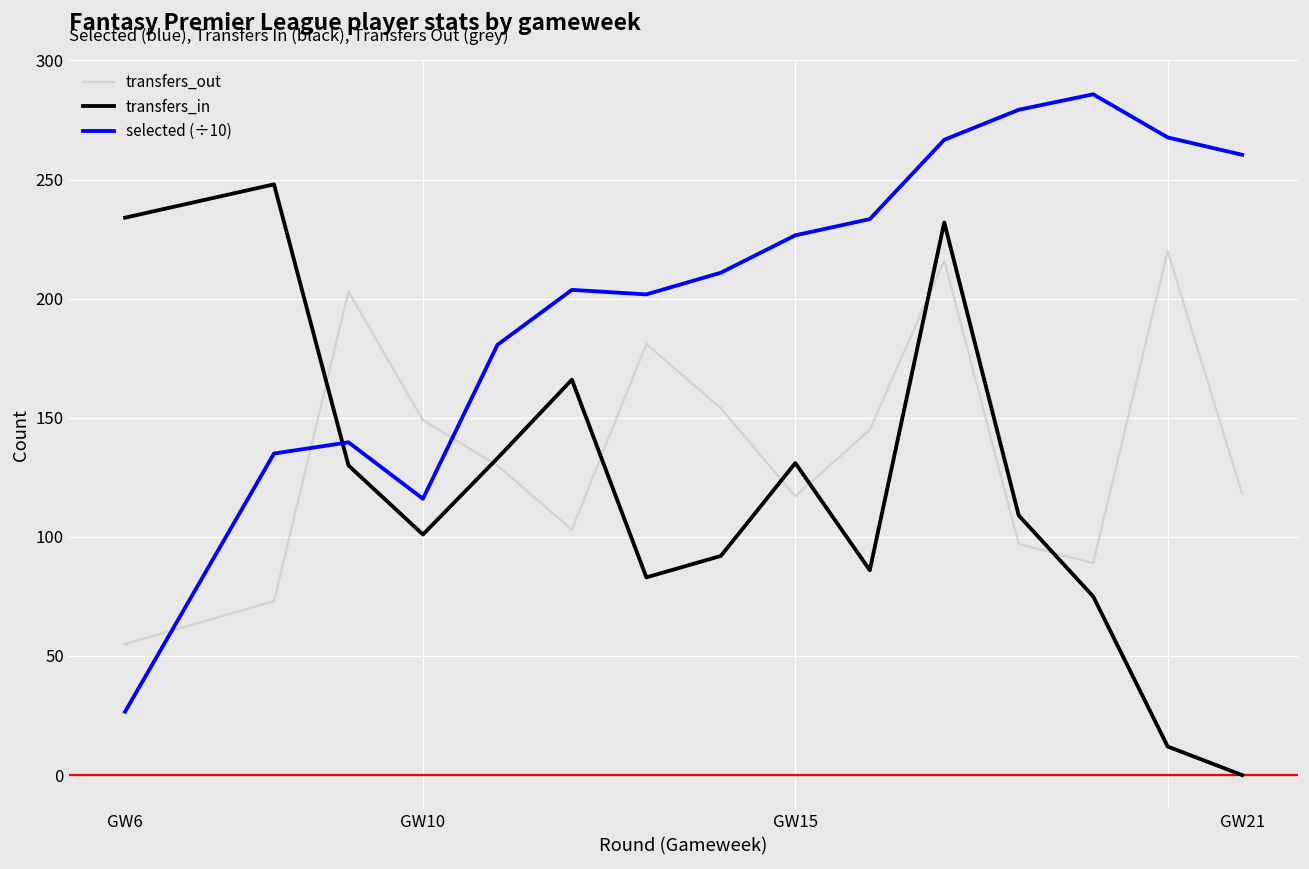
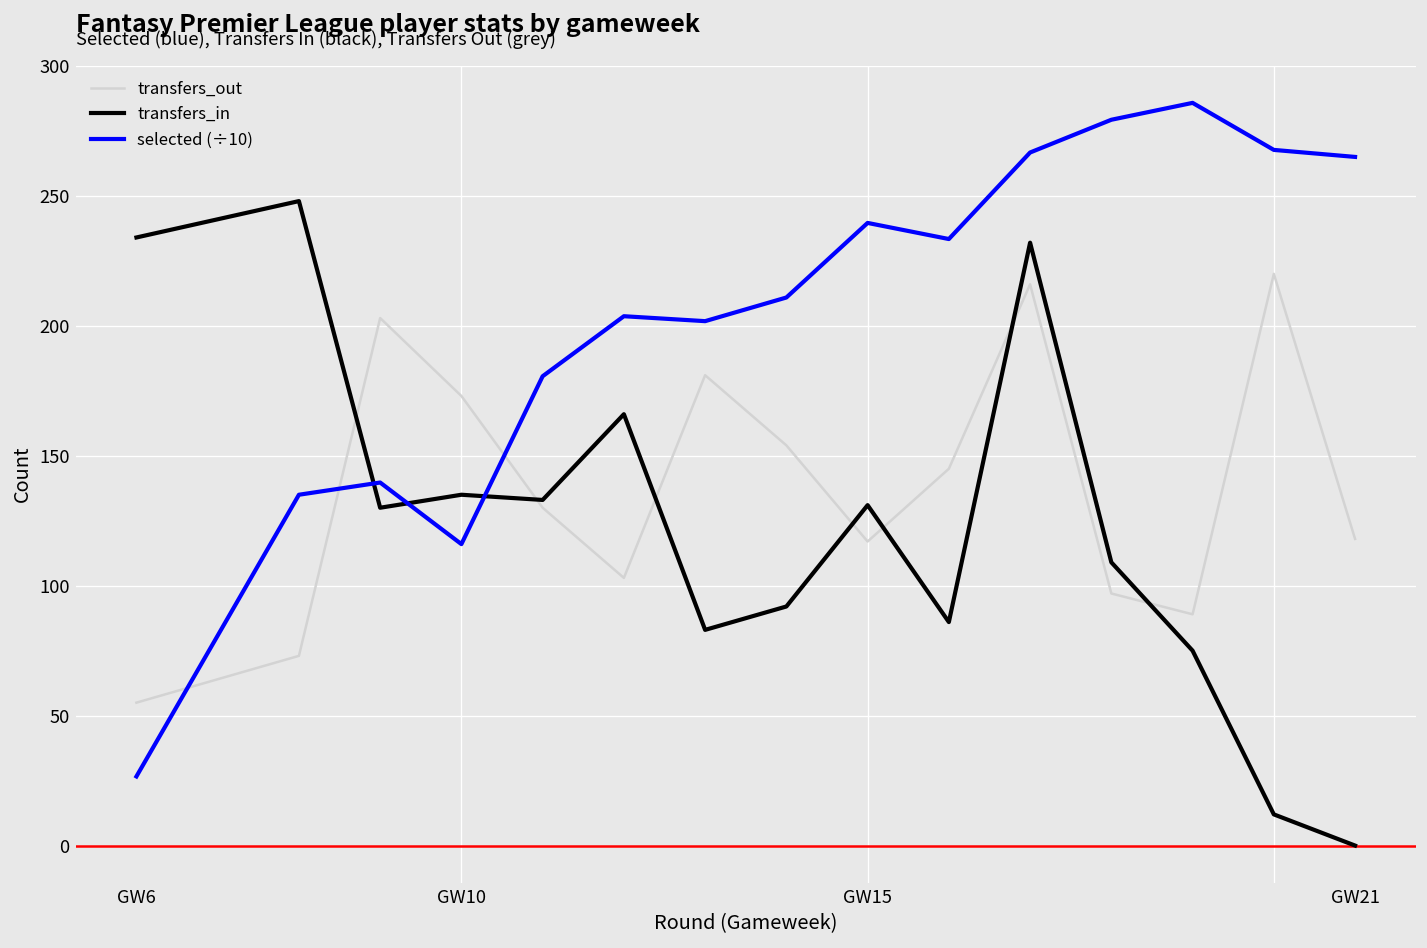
transfers_out, GW10: 149 -> 173
transfers_in, GW10: 101 -> 135
selected (÷10), GW15: 227 -> 240
selected (÷10), GW21: 260 -> 265
